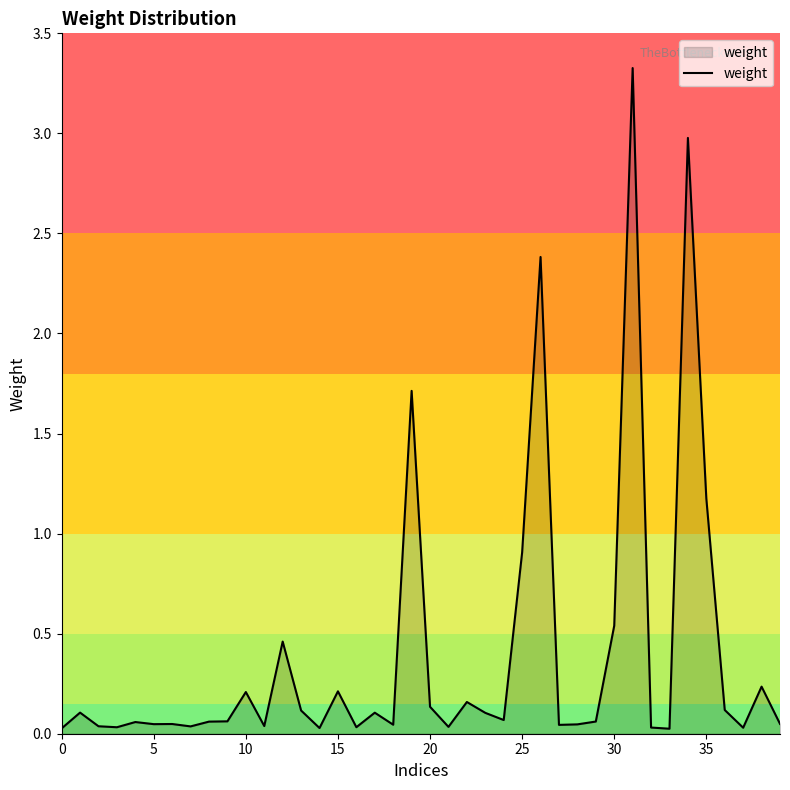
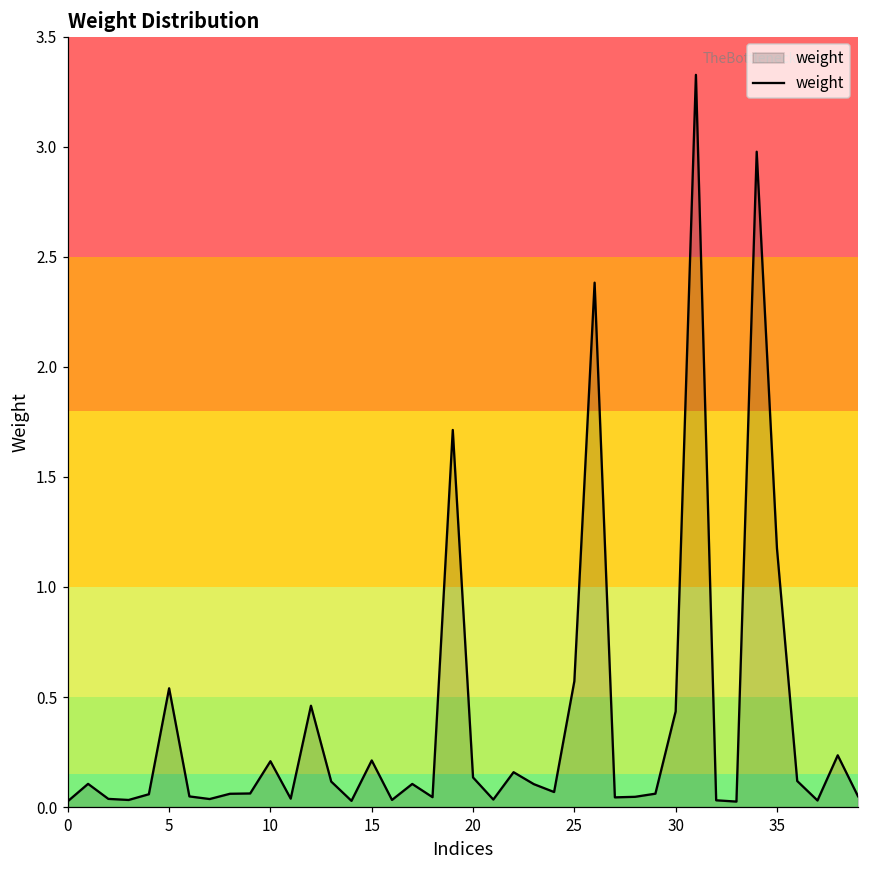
5: 0.05 -> 0.54
25: 0.91 -> 0.57
30: 0.54 -> 0.43
